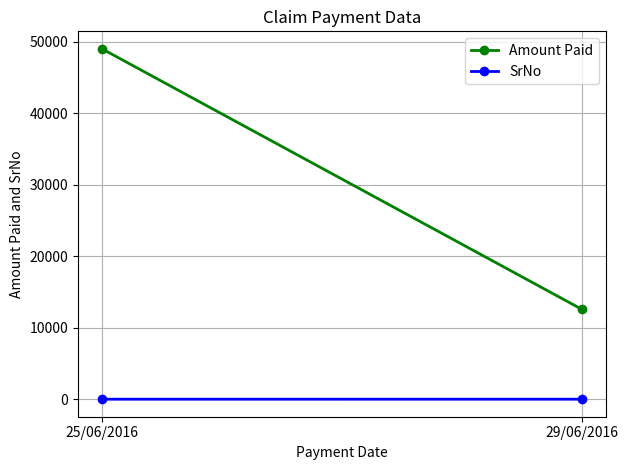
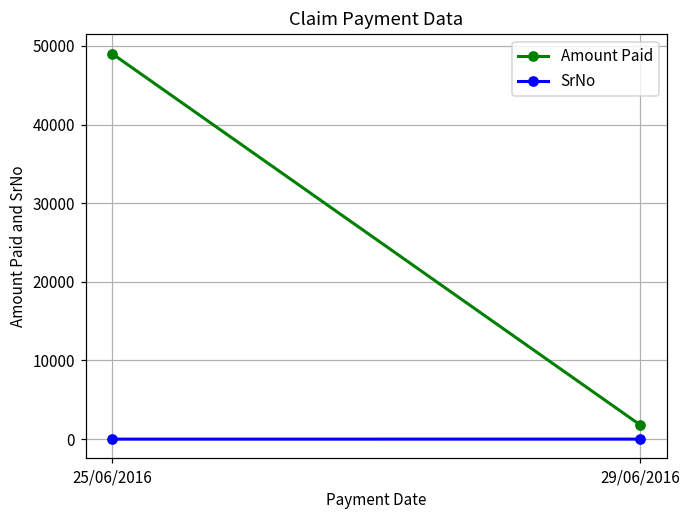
Amount Paid, 29/06/2016: 13000 -> 2000
